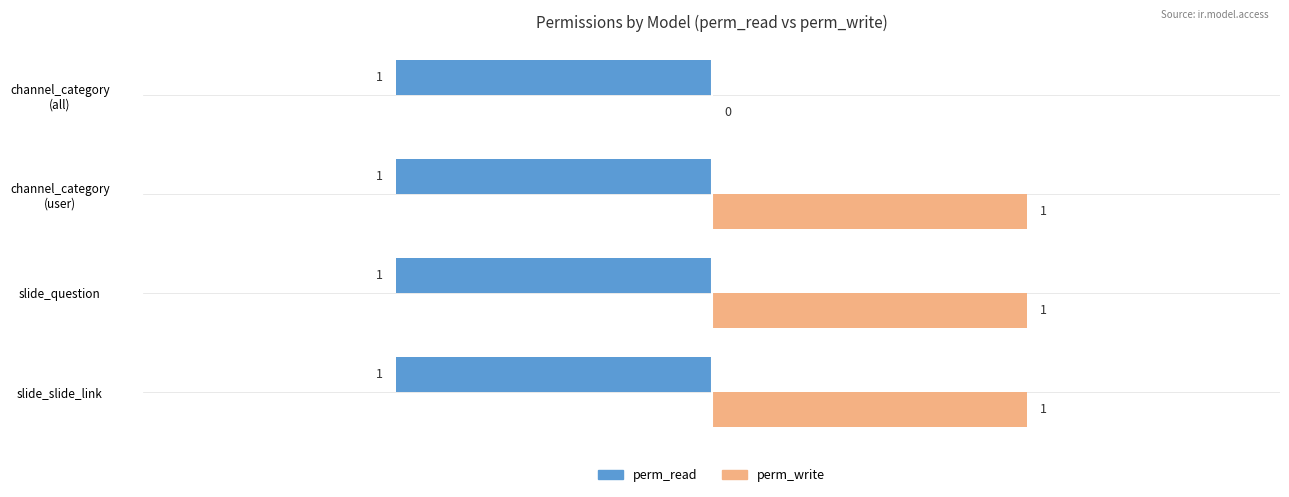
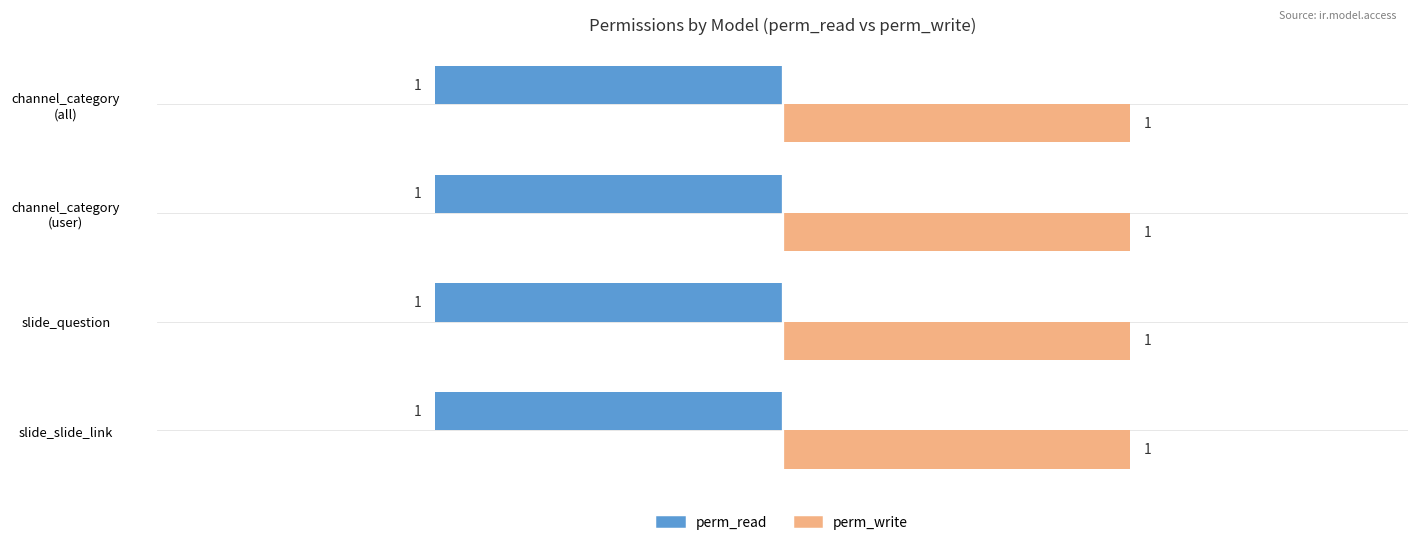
perm_write, channel_category (all): 0 -> 1
